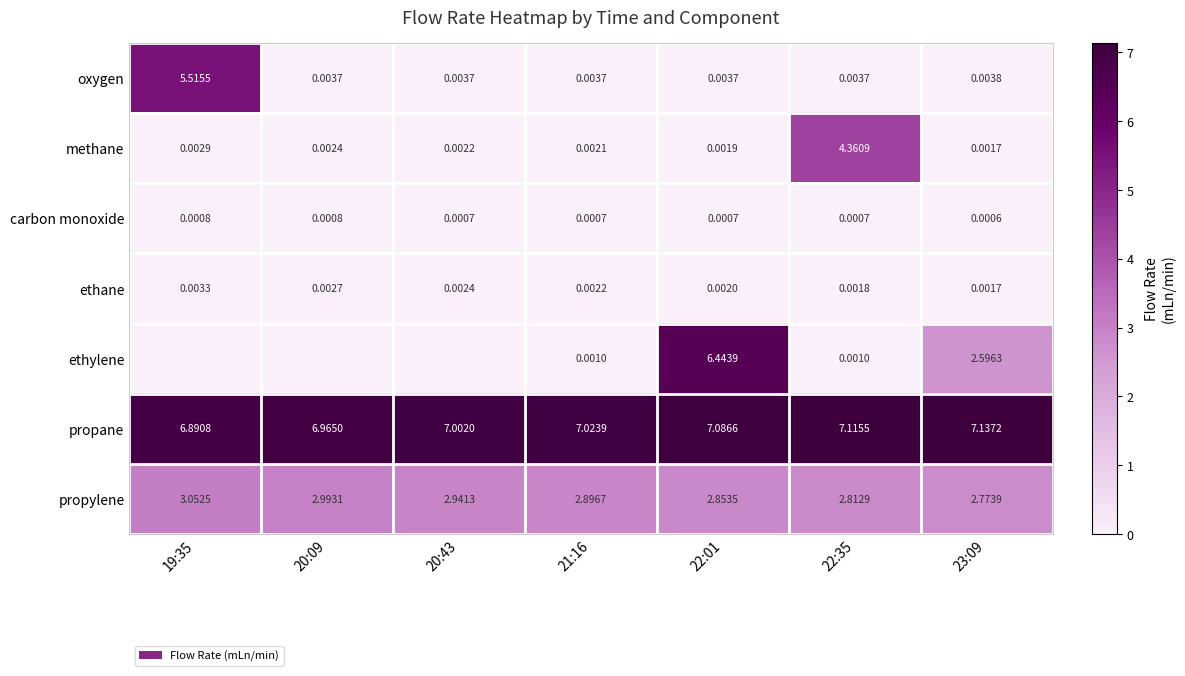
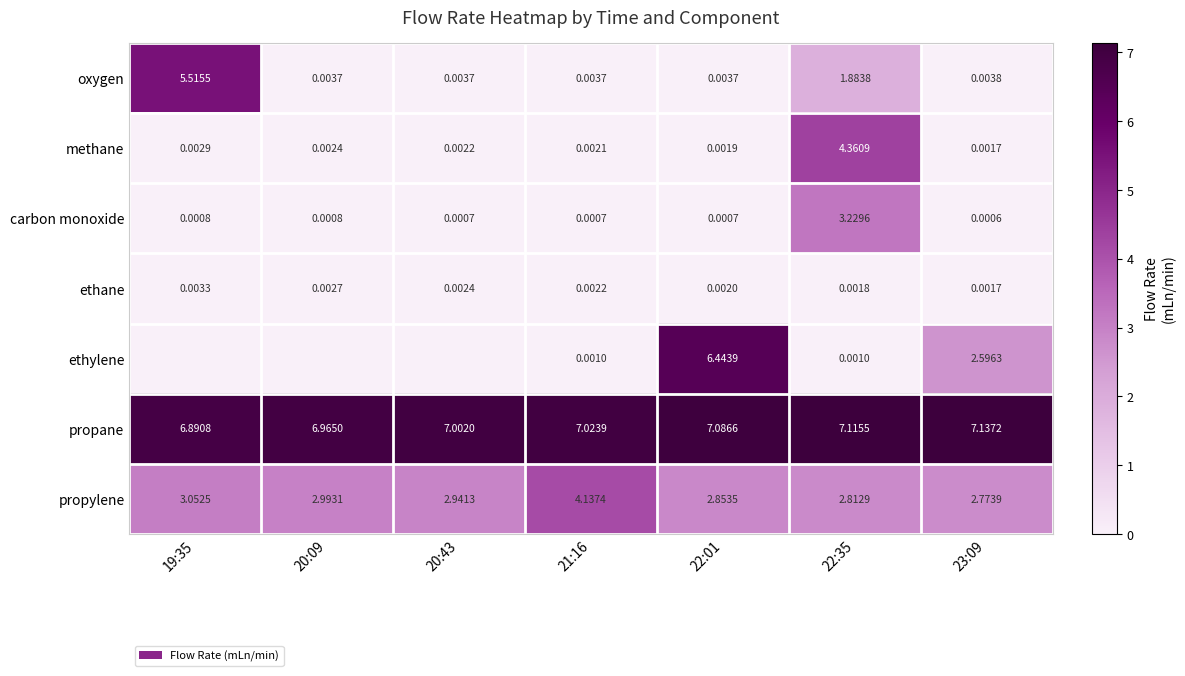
oxygen, 22:35: 0.0037 -> 1.8838
carbon monoxide, 22:35: 0.0007 -> 3.2296
propylene, 21:16: 2.8967 -> 4.1374
